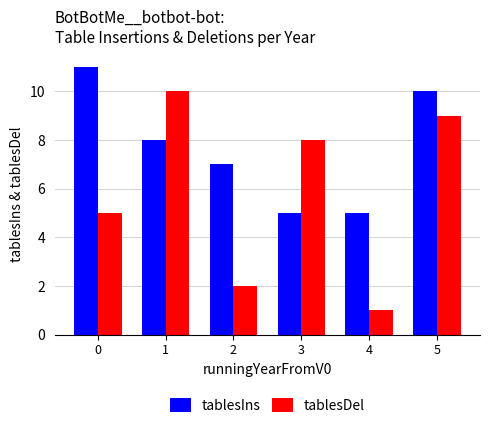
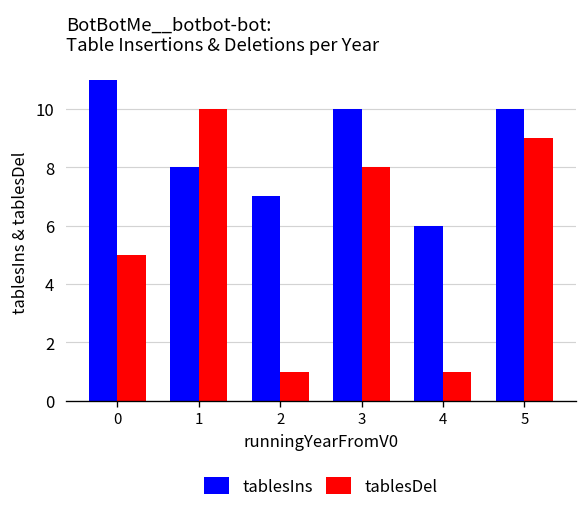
tablesDel, 2: 2 -> 1
tablesIns, 3: 5 -> 10
tablesIns, 4: 5 -> 6
